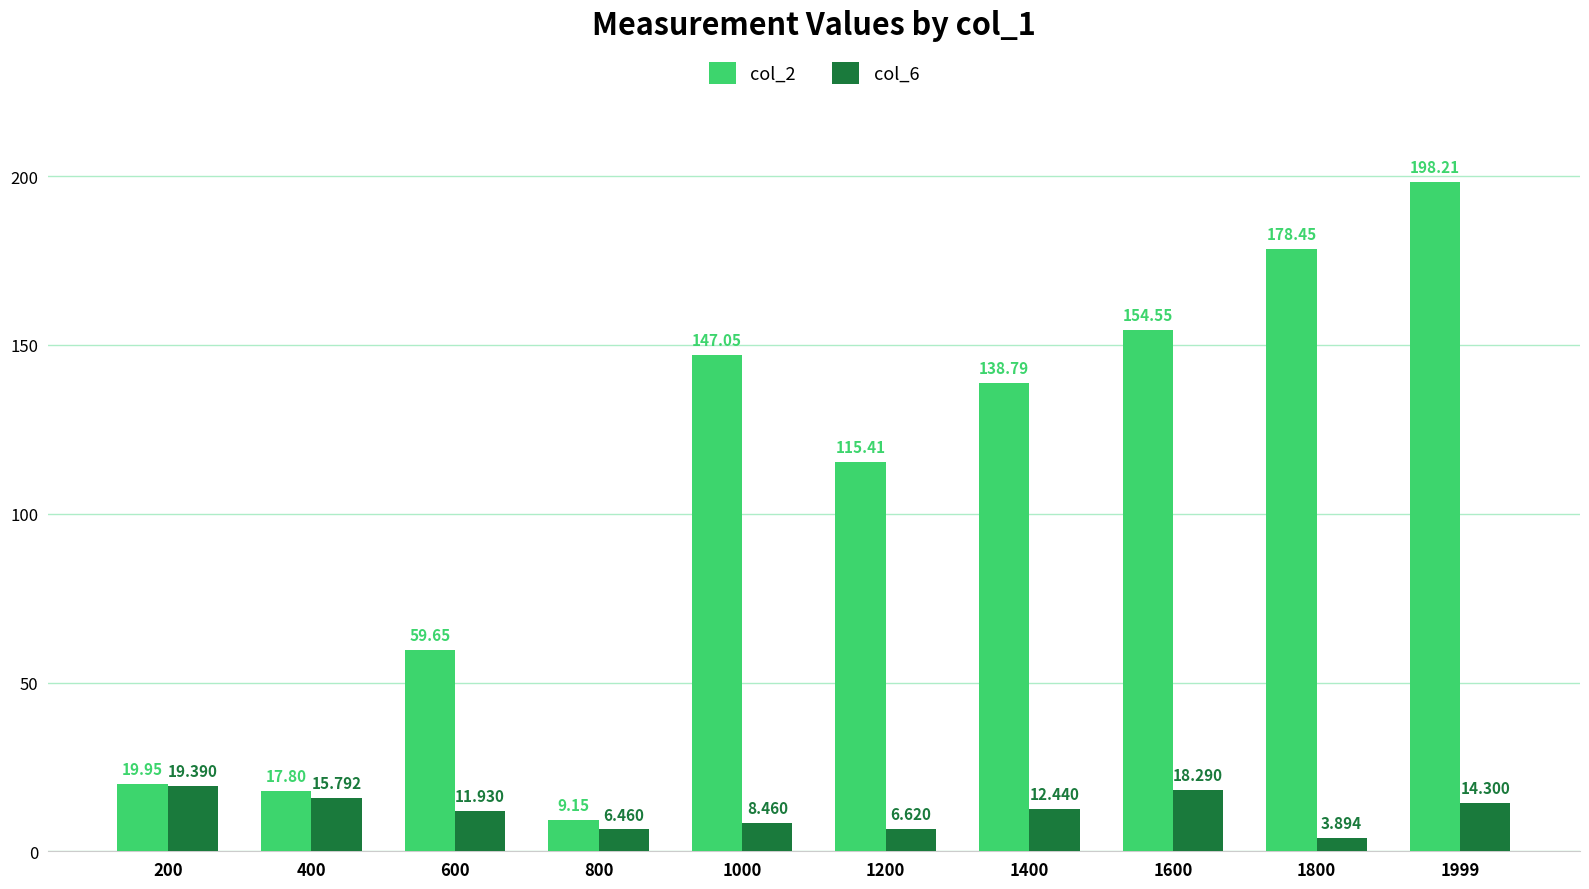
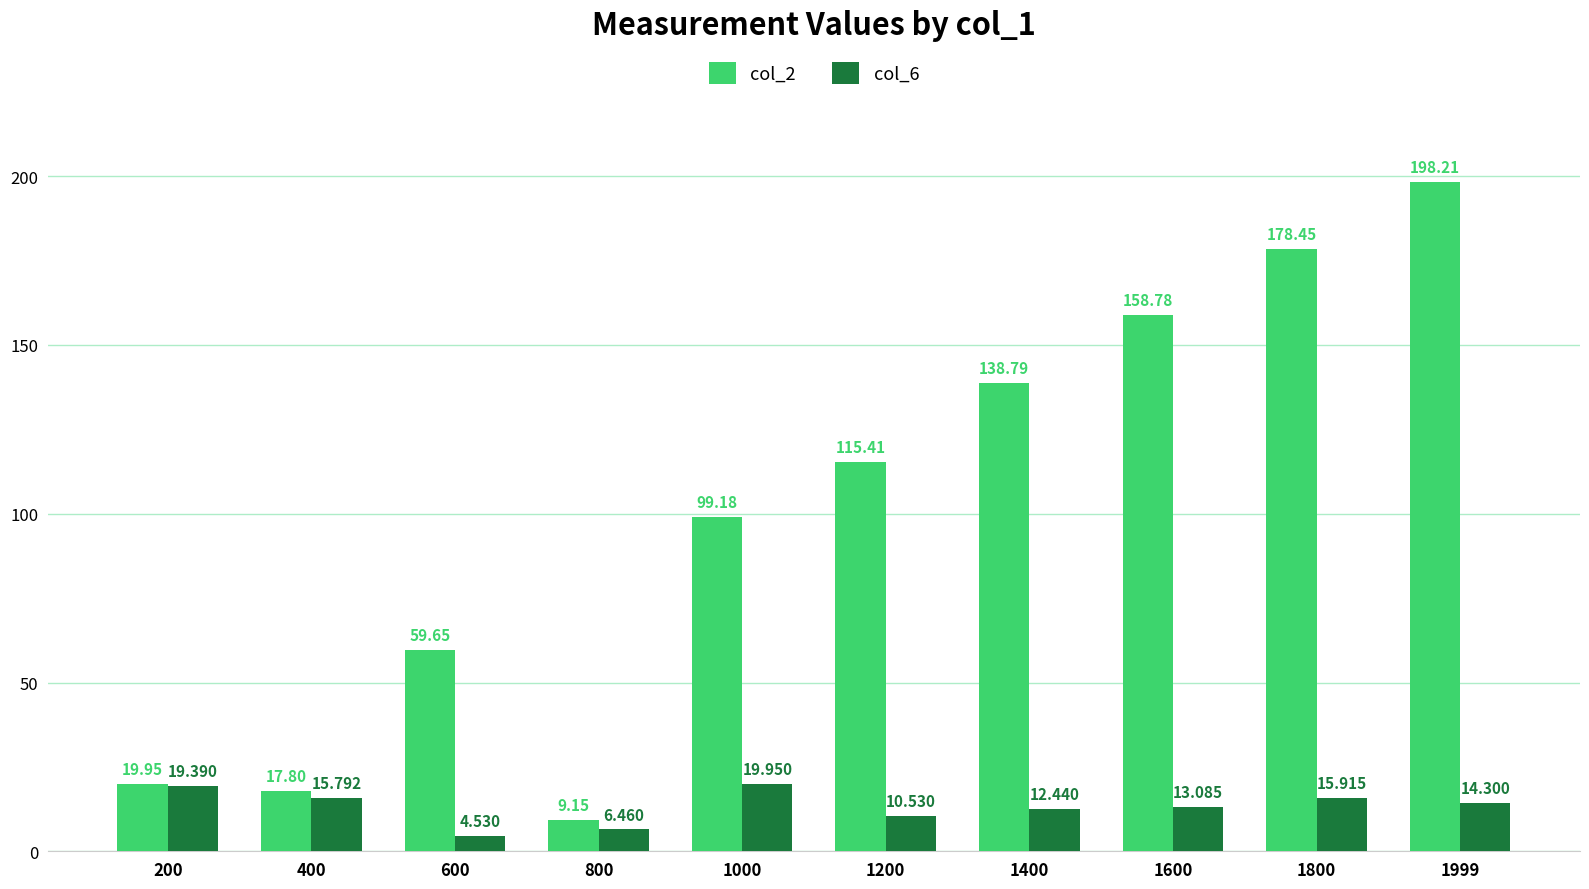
col_6, 600: 11.930 -> 4.530
col_2, 1000: 147.05 -> 99.18
col_6, 1000: 8.460 -> 19.950
col_6, 1200: 6.620 -> 10.530
col_2, 1600: 154.55 -> 158.78
col_6, 1600: 18.290 -> 13.085
col_6, 1800: 3.894 -> 15.915
